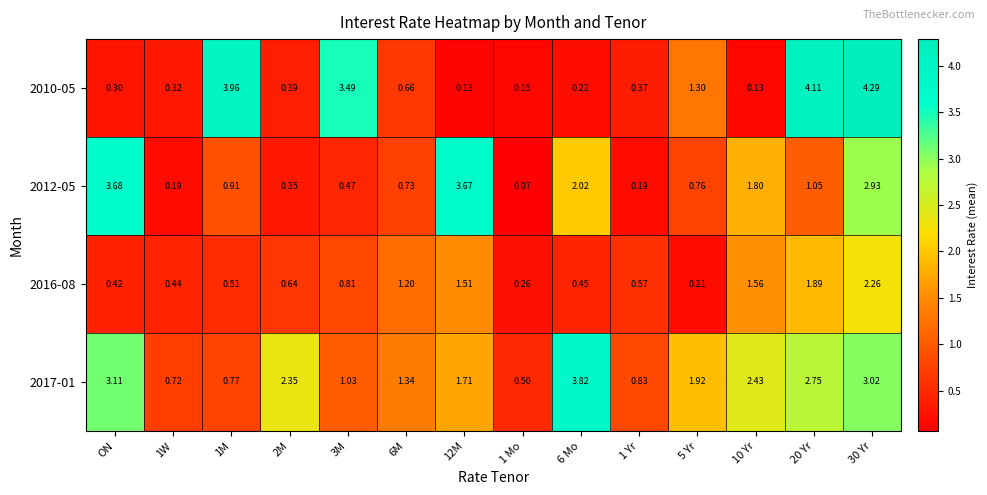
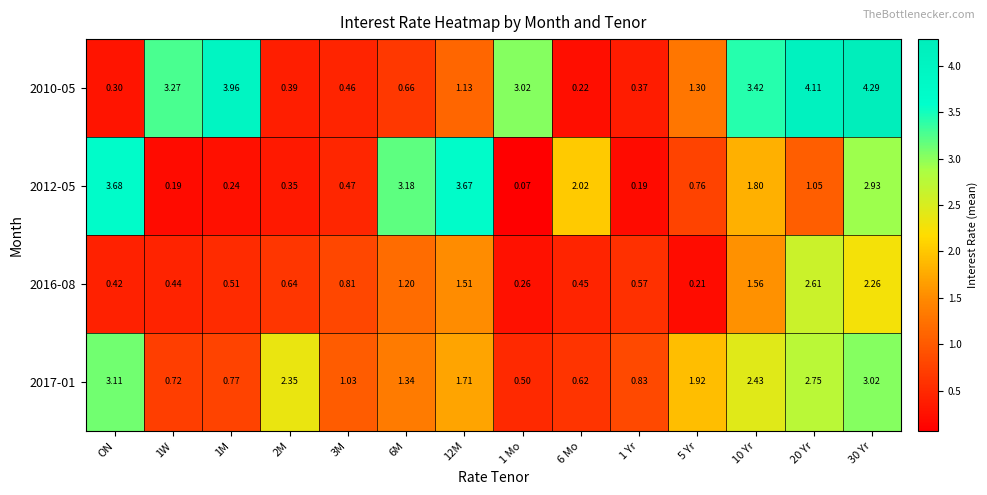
2010-05, 1W: 0.32 -> 3.27
2010-05, 3M: 3.49 -> 0.46
2010-05, 12M: 0.13 -> 1.13
2010-05, 1 Mo: 0.15 -> 3.02
2010-05, 10 Yr: 0.13 -> 3.42
2012-05, 1M: 0.91 -> 0.24
2012-05, 6M: 0.73 -> 3.18
2016-08, 20 Yr: 1.89 -> 2.61
2017-01, 6 Mo: 3.82 -> 0.62
